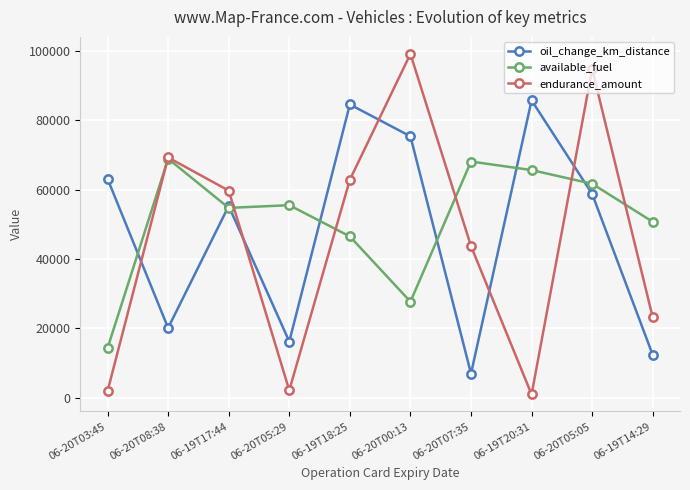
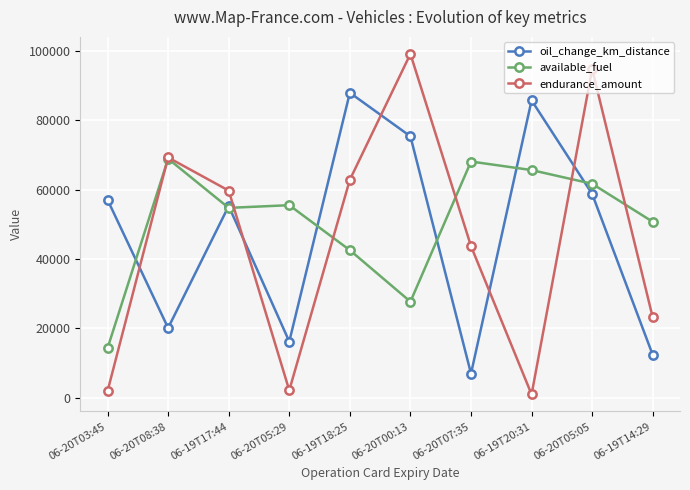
oil_change_km_distance, 06-20T03:45: 63000 -> 57000
oil_change_km_distance, 06-19T18:25: 85000 -> 88000
available_fuel, 06-19T18:25: 47000 -> 43000
